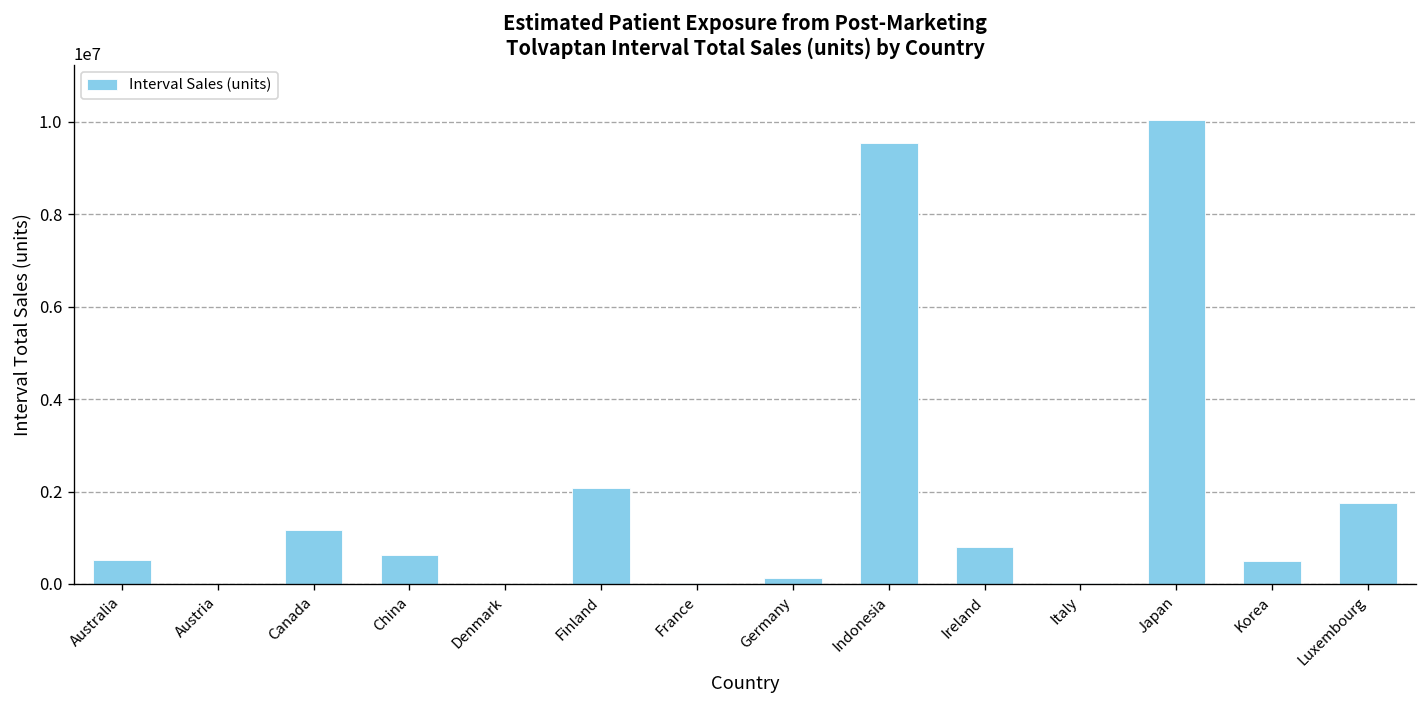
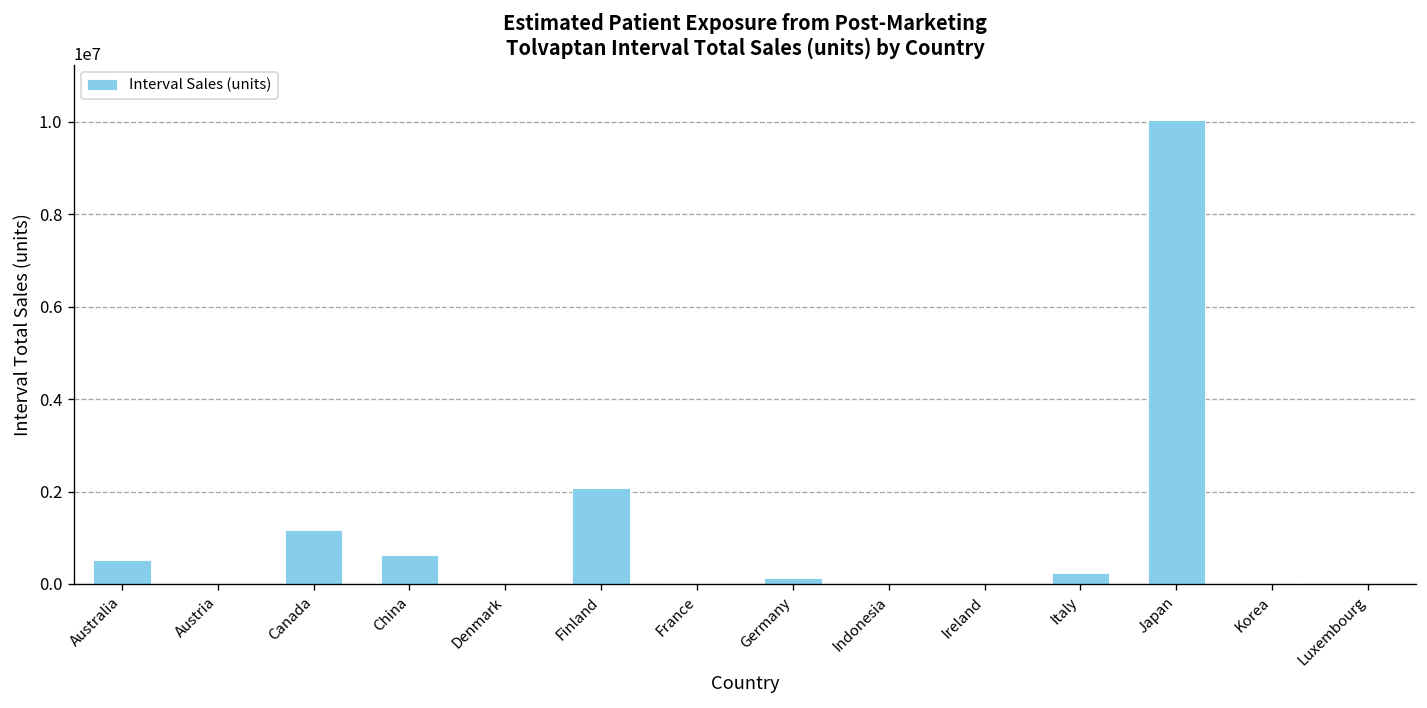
Indonesia: 9500000 -> 0
Ireland: 800000 -> 0
Italy: 0 -> 200000
Korea: 500000 -> 0
Luxembourg: 1800000 -> 0
